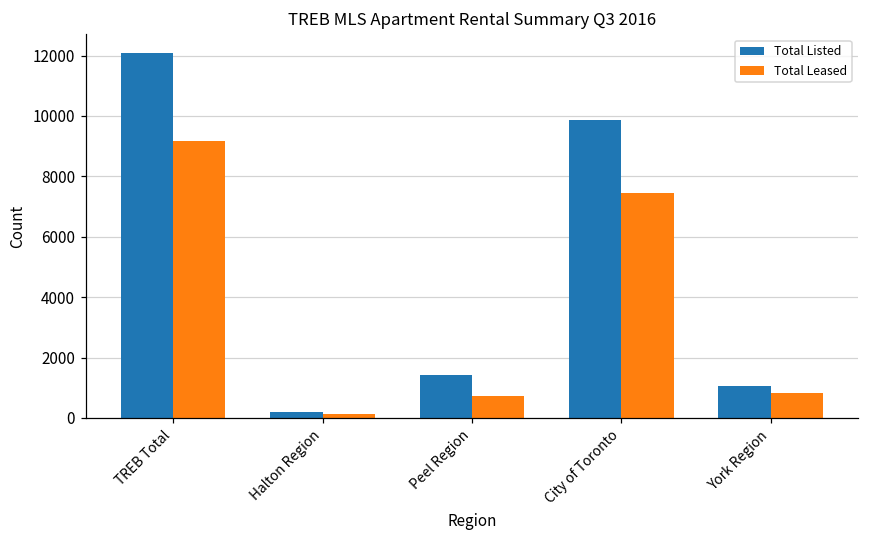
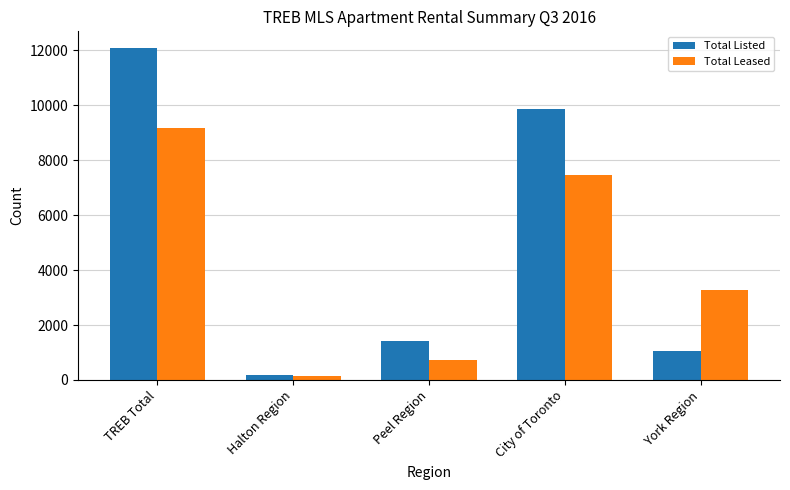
Total Leased, York Region: 800 -> 3300
